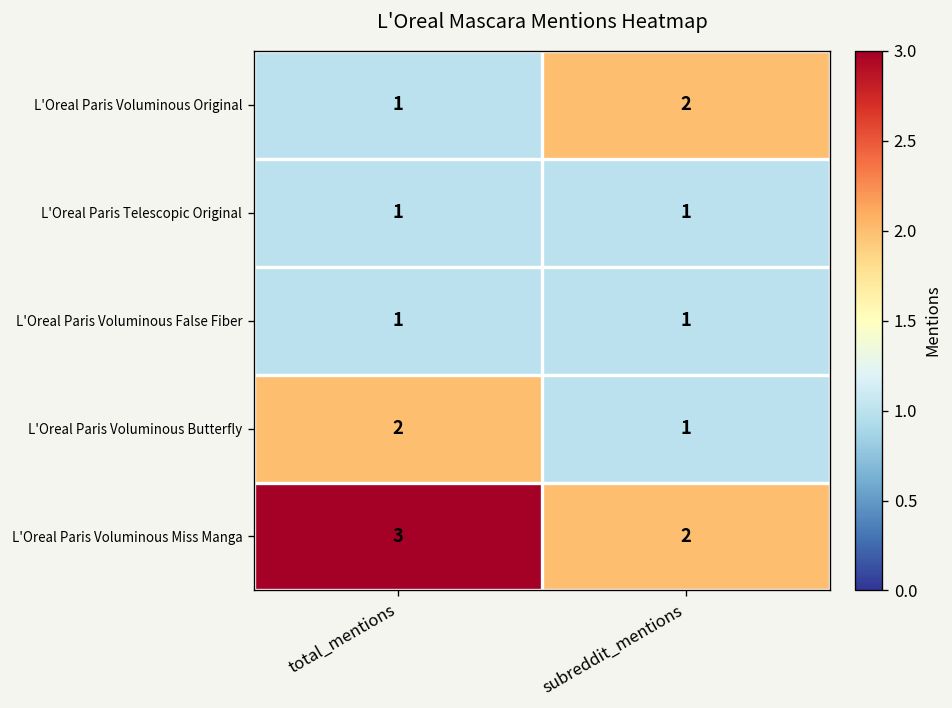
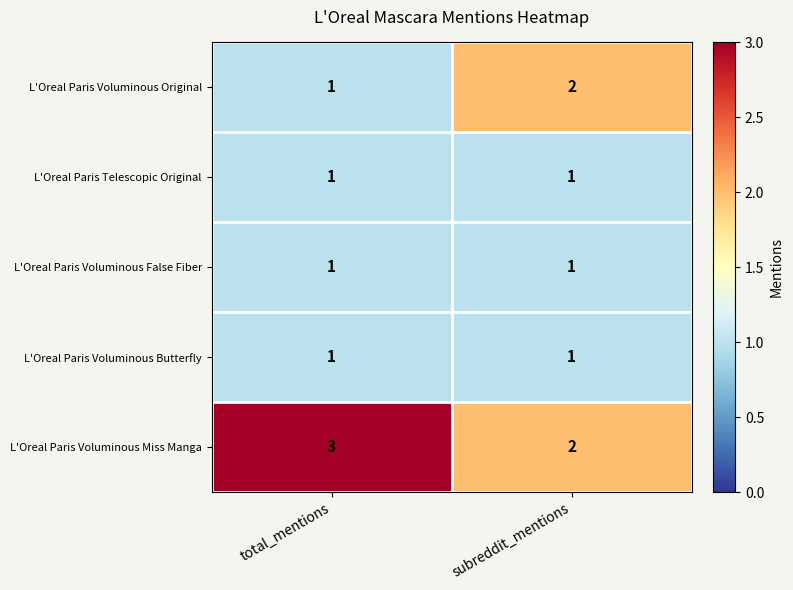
L'Oreal Paris Voluminous Butterfly, total_mentions: 2 -> 1
